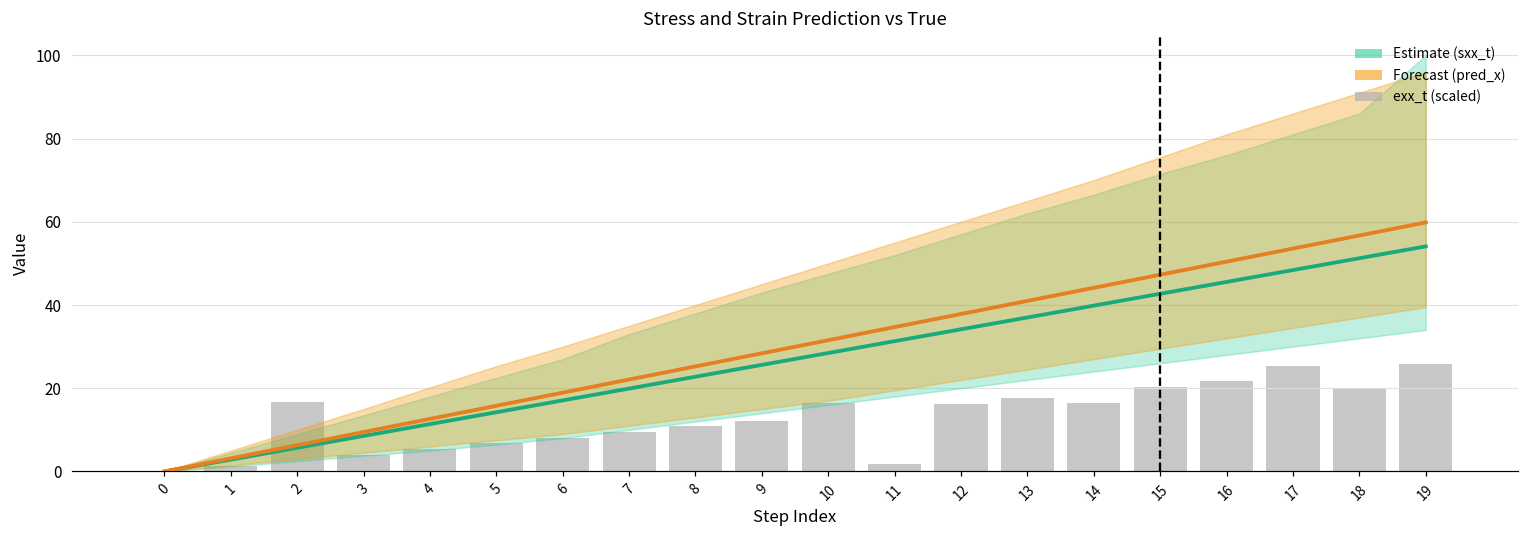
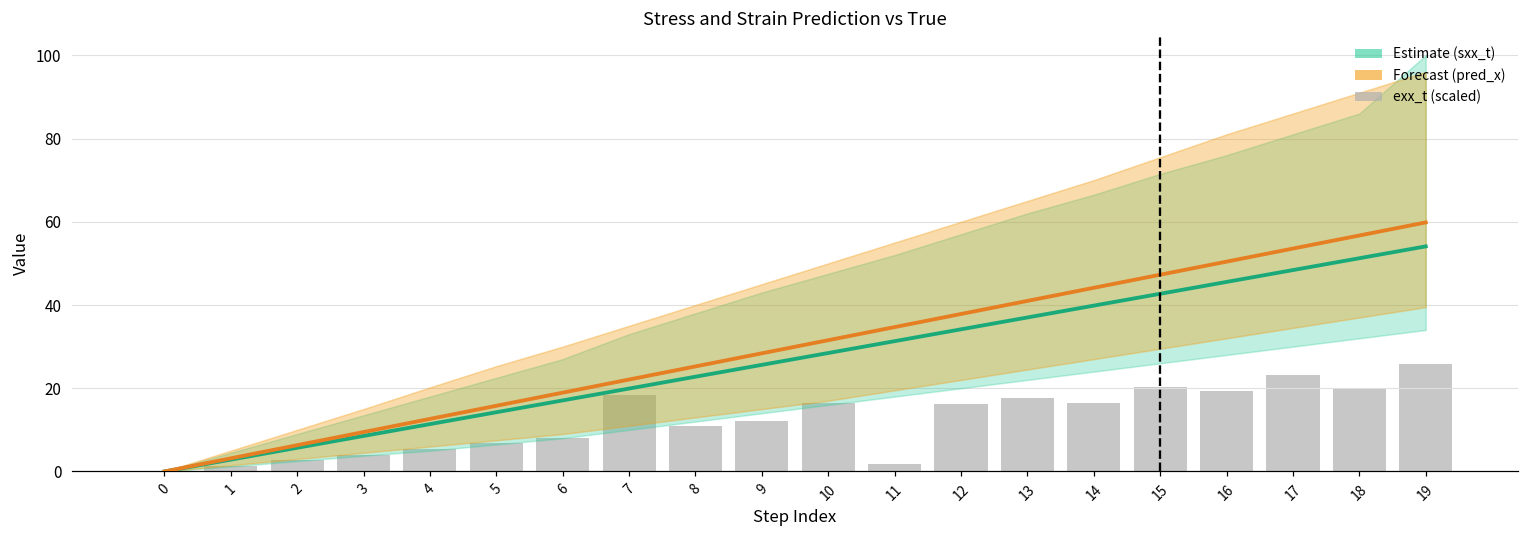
exx_t (scaled), 2: 17 -> 3
exx_t (scaled), 7: 10 -> 18
exx_t (scaled), 16: 22 -> 19
exx_t (scaled), 17: 25 -> 23
